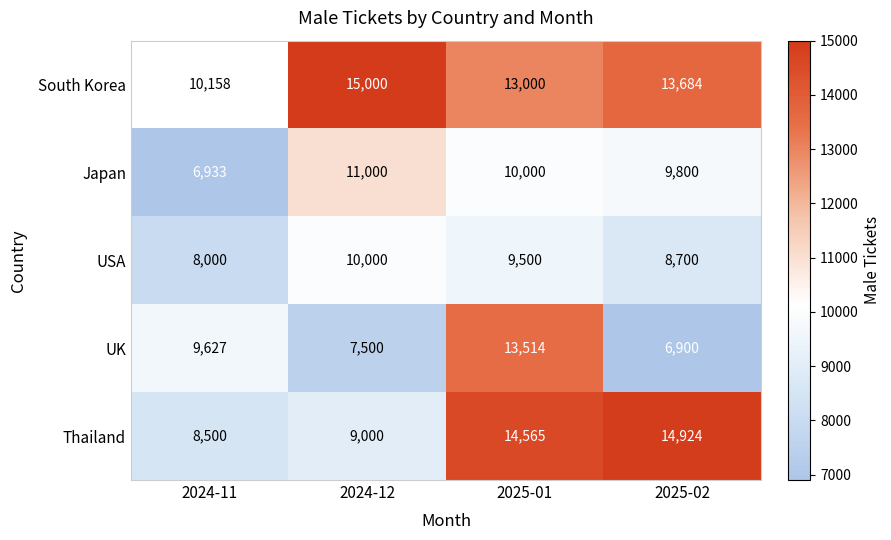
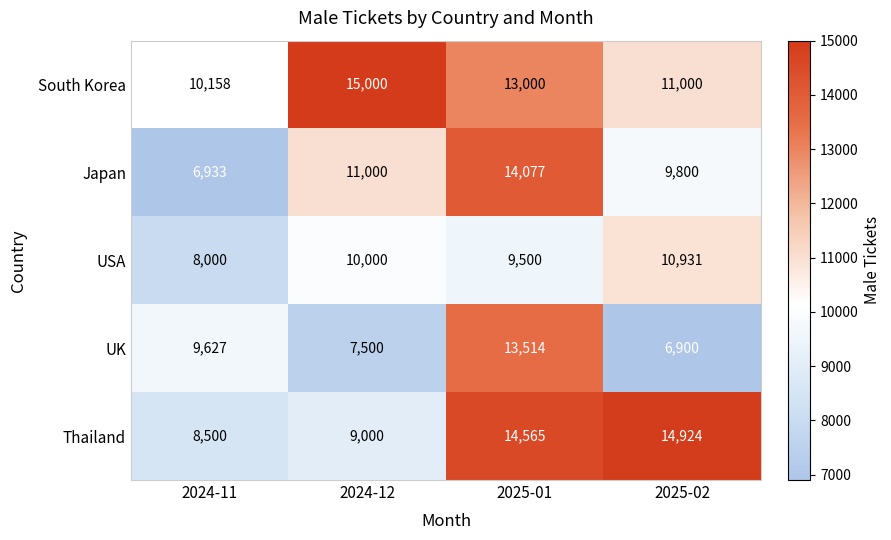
South Korea, 2025-02: 13,684 -> 11,000
Japan, 2025-01: 10,000 -> 14,077
USA, 2025-02: 8,700 -> 10,931
